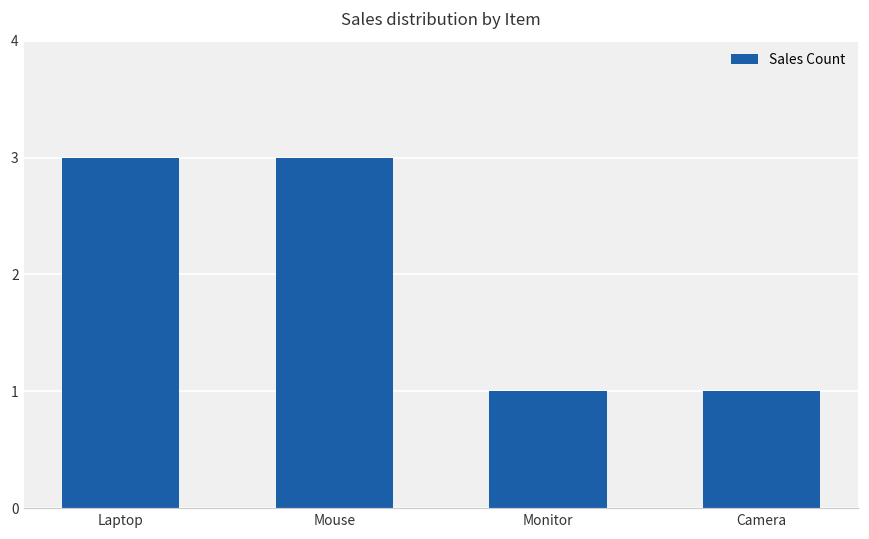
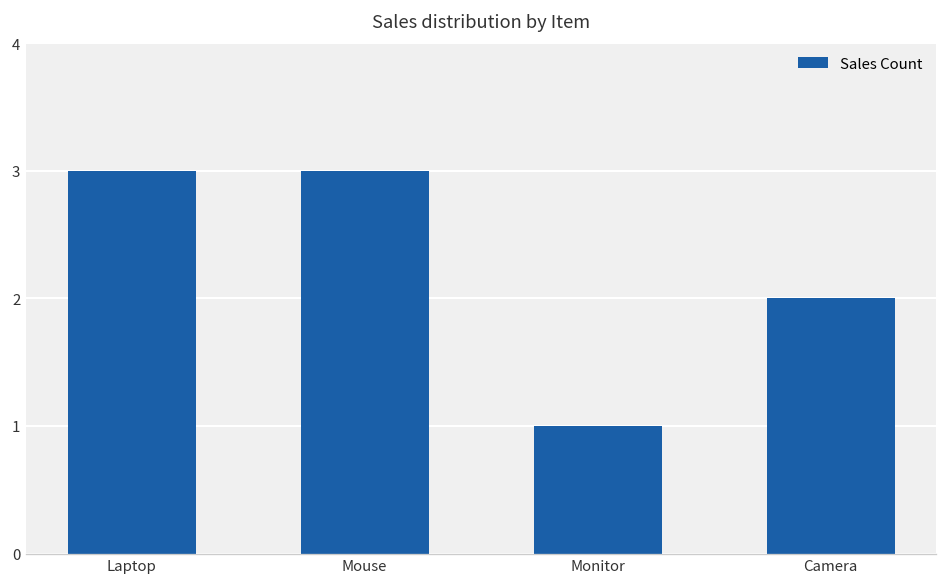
Camera: 1 -> 2
